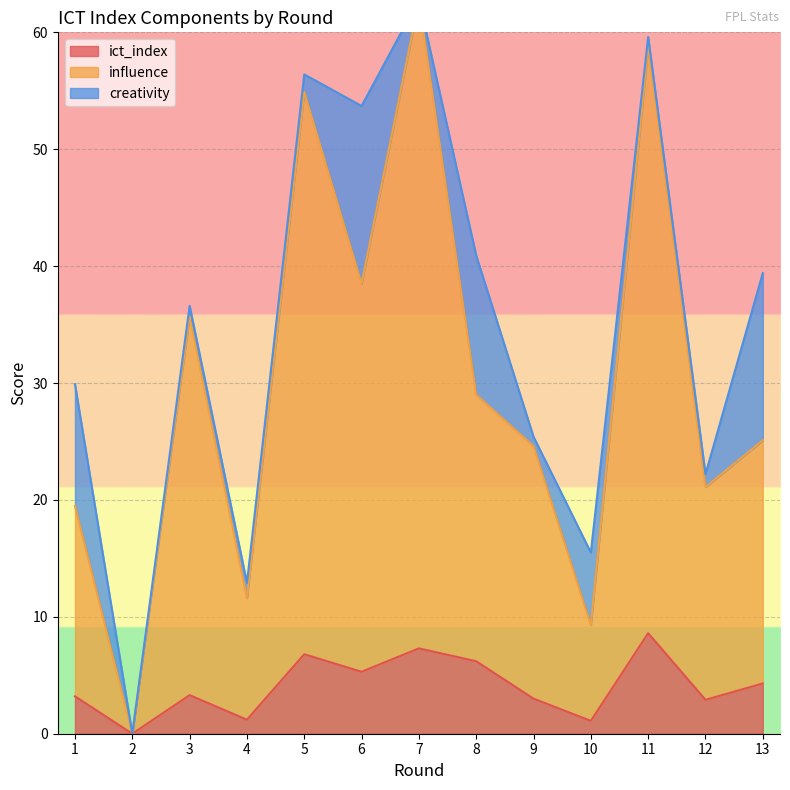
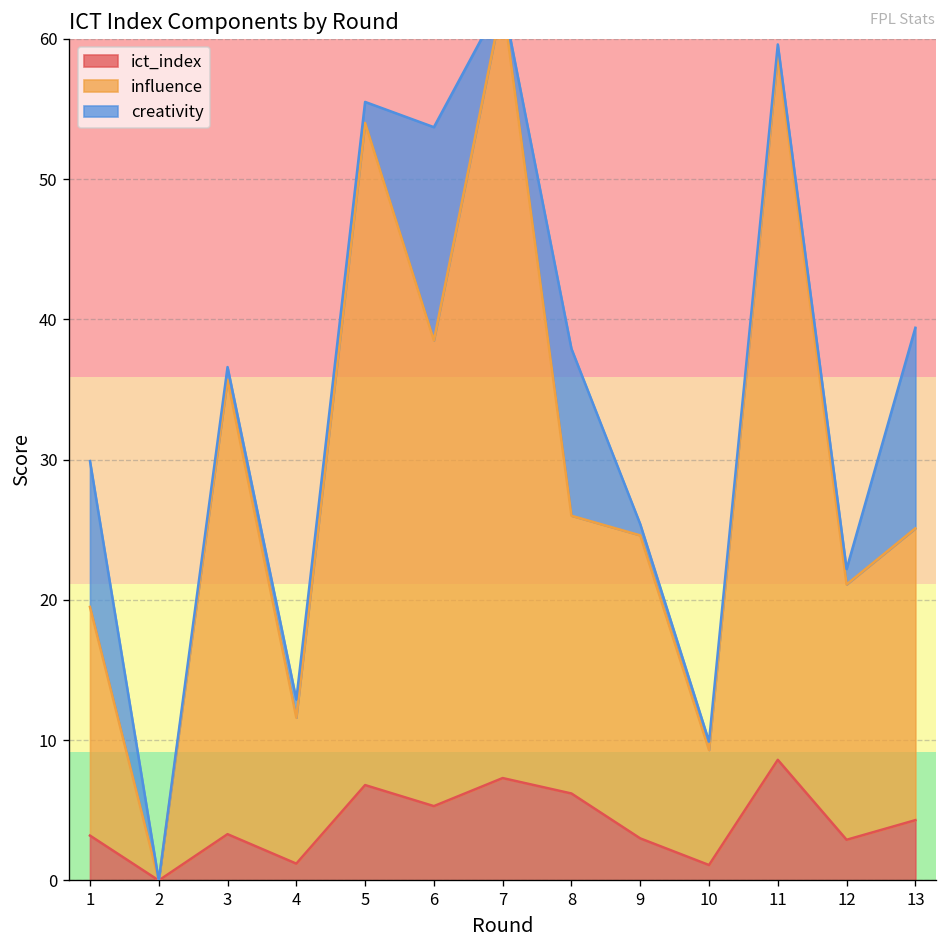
influence, 5: 48.1 -> 47.2
influence, 8: 22.8 -> 19.8
creativity, 10: 6.2 -> 0.6
